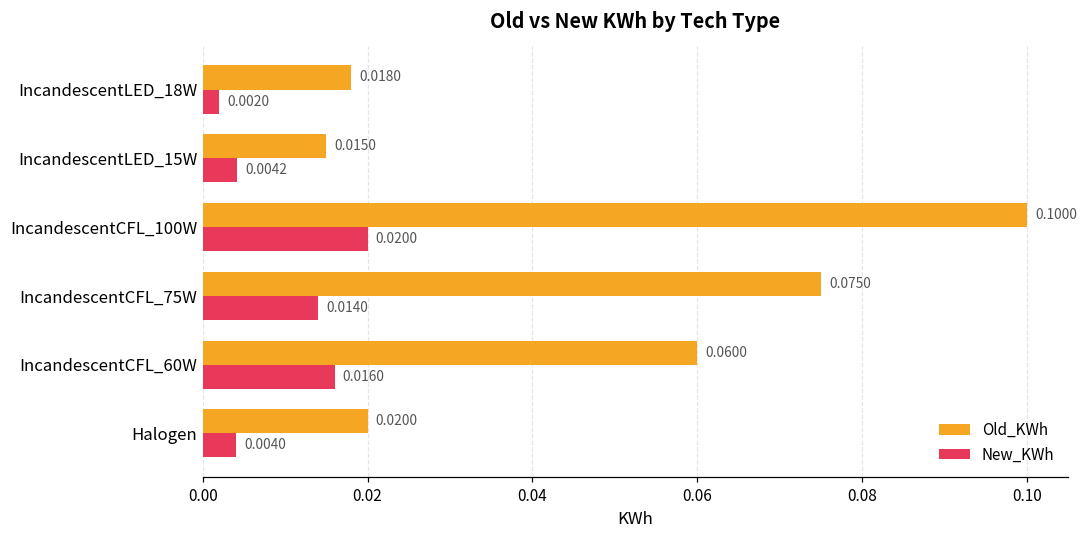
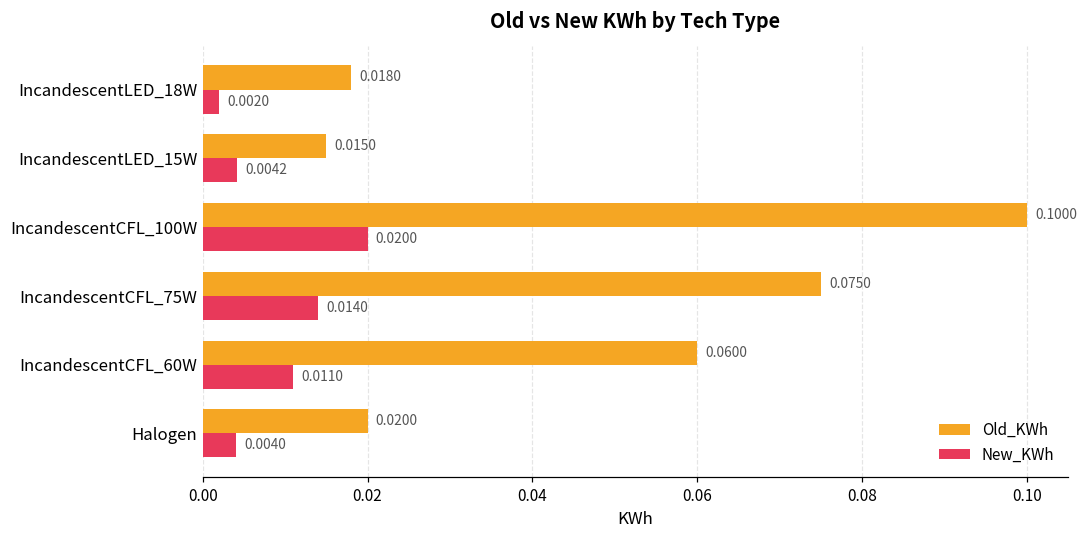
New_KWh, IncandescentCFL_60W: 0.0160 -> 0.0110
